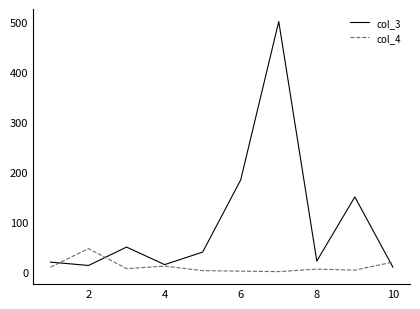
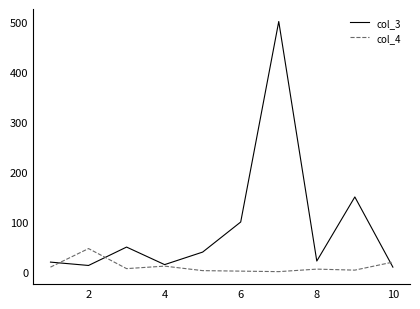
col_3, 6: 180 -> 100
